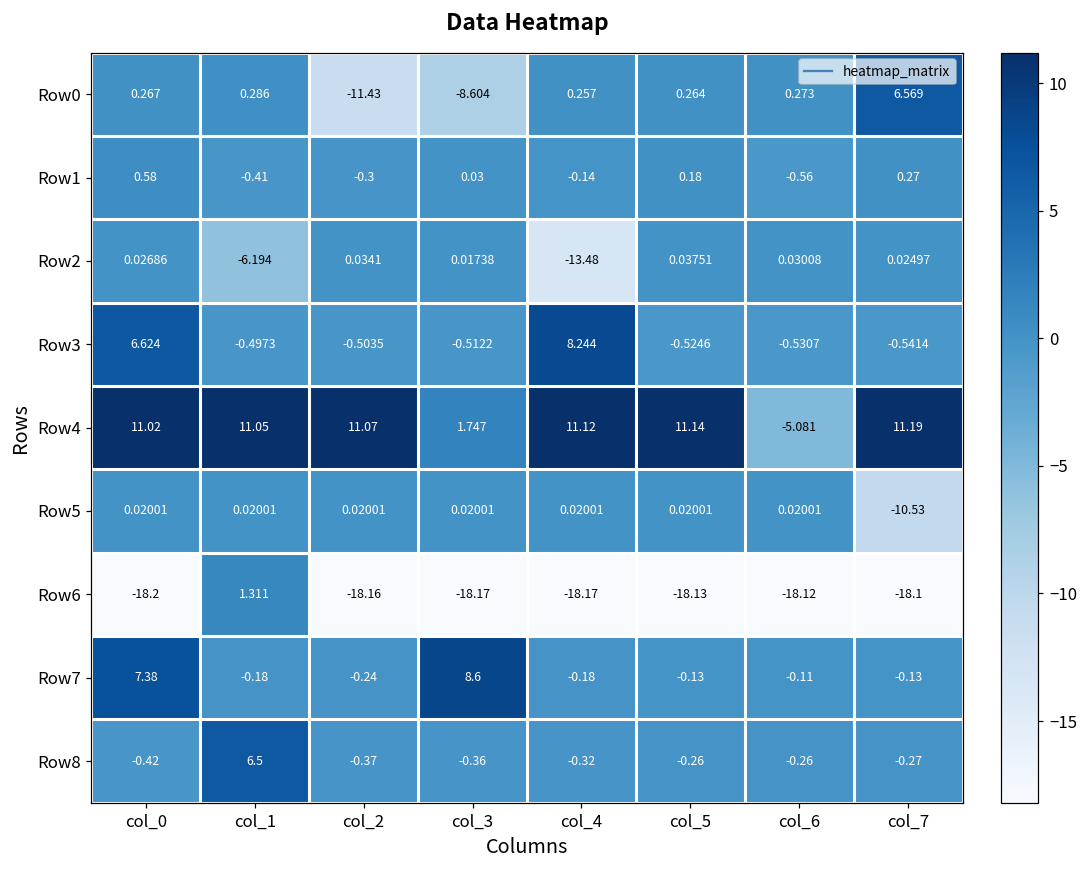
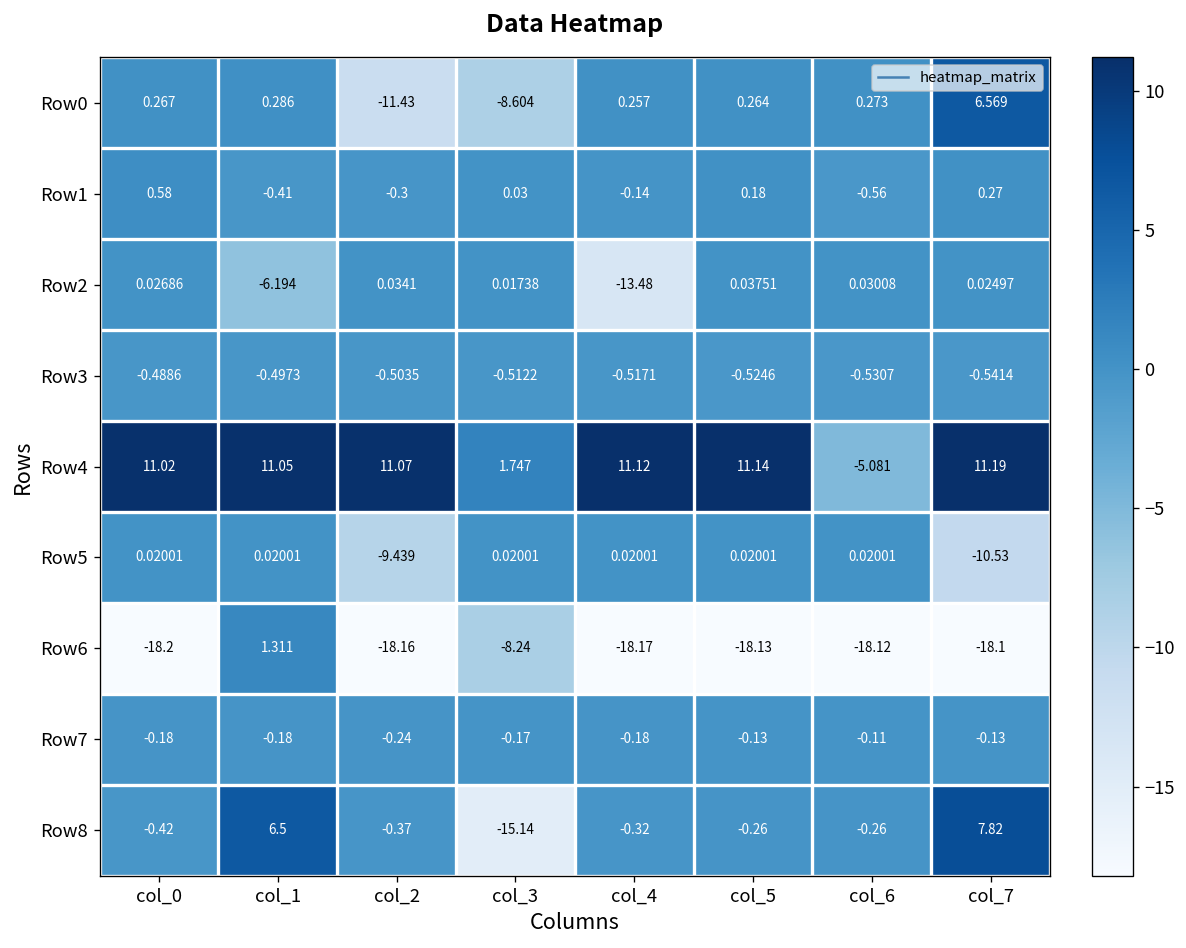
Row3, col_0: 6.624 -> -0.4886
Row3, col_4: 8.244 -> -0.5171
Row5, col_2: 0.02001 -> -9.439
Row6, col_3: -18.17 -> -8.24
Row7, col_0: 7.38 -> -0.18
Row7, col_3: 8.6 -> -0.17
Row8, col_3: -0.36 -> -15.14
Row8, col_7: -0.27 -> 7.82
